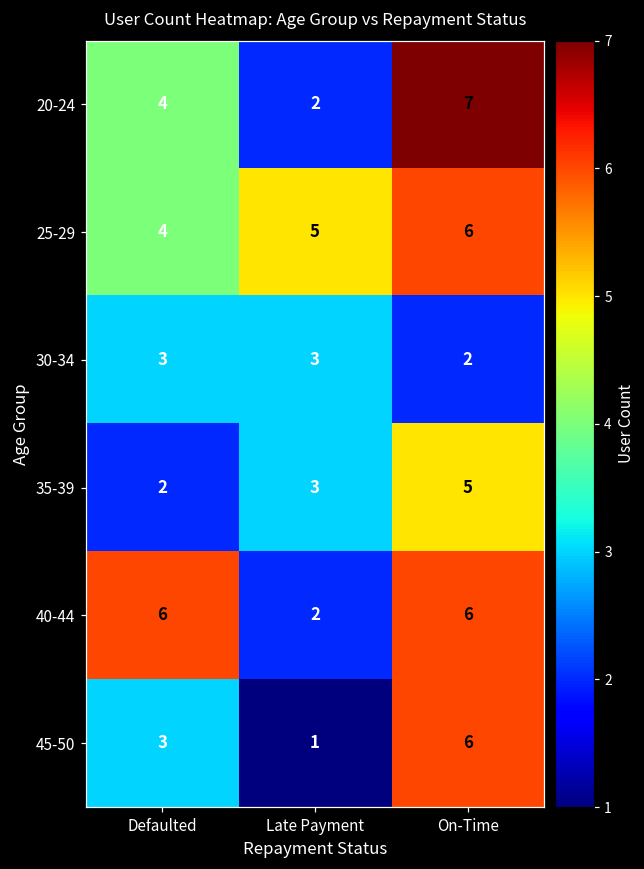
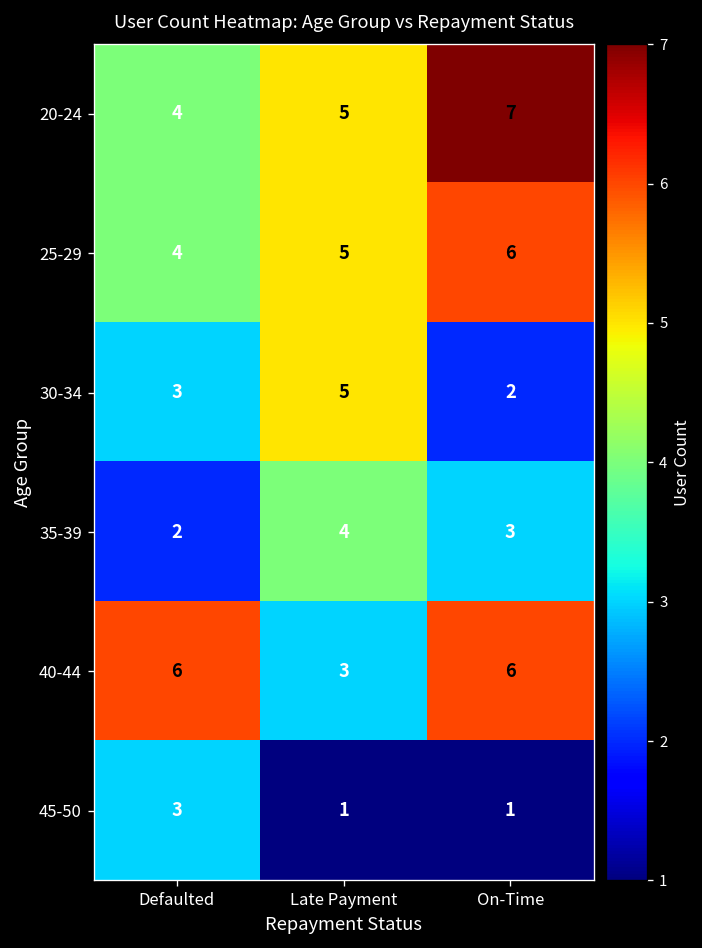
20-24, Late Payment: 2 -> 5
30-34, Late Payment: 3 -> 5
35-39, Late Payment: 3 -> 4
35-39, On-Time: 5 -> 3
40-44, Late Payment: 2 -> 3
45-50, On-Time: 6 -> 1
